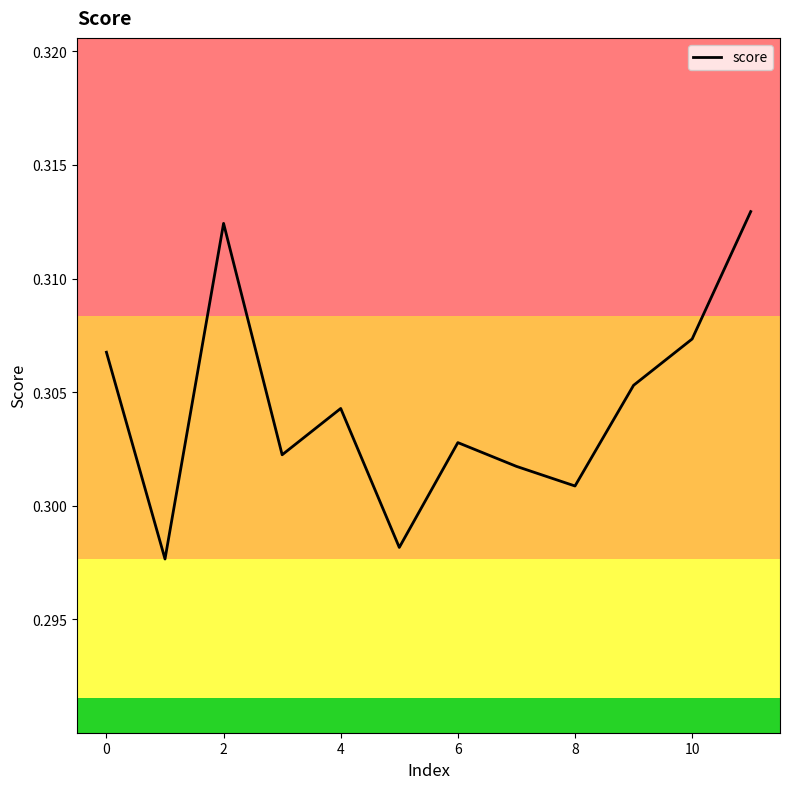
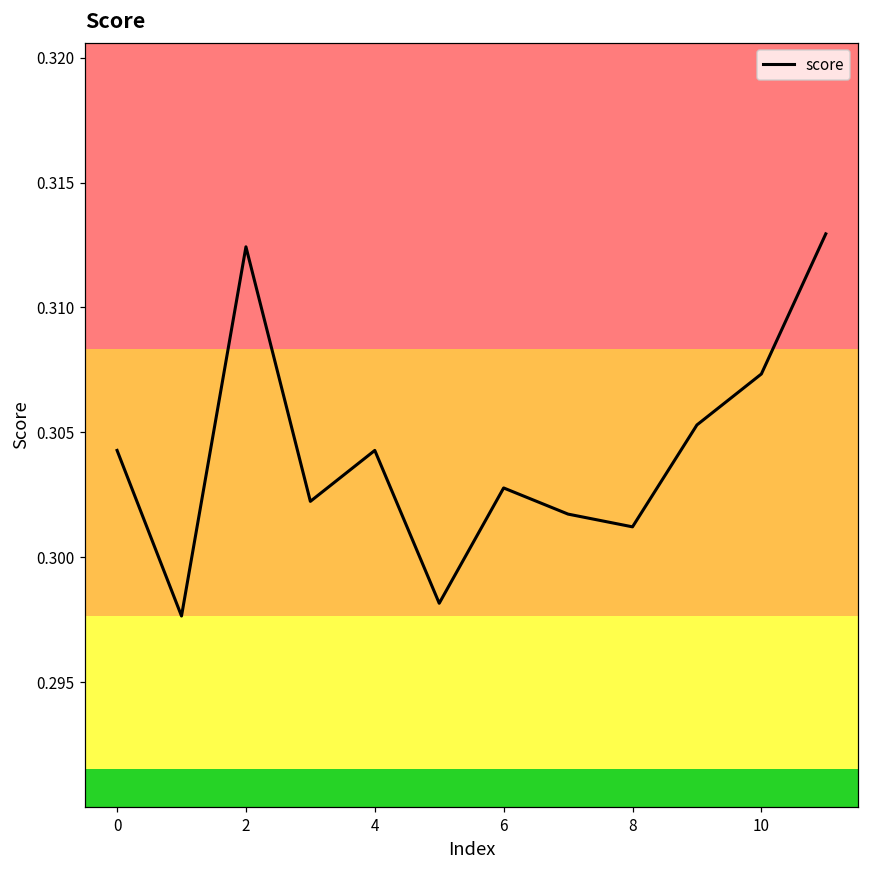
0: 0.3068 -> 0.3043
8: 0.3009 -> 0.3012
